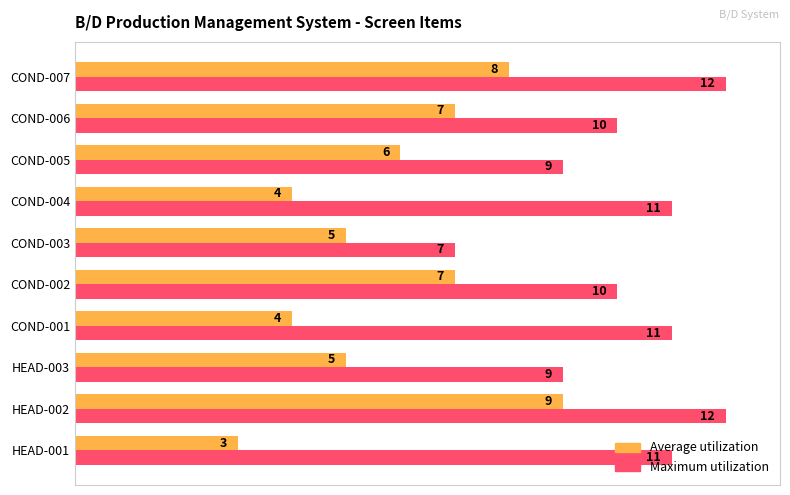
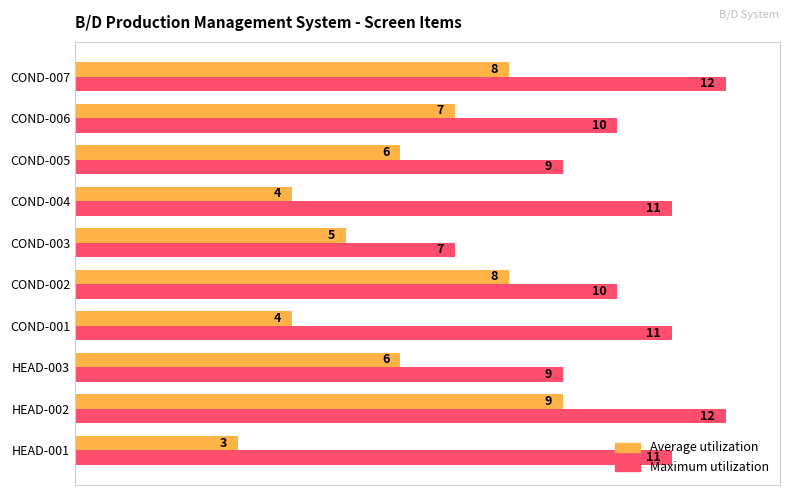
Average utilization, COND-002: 7 -> 8
Average utilization, HEAD-003: 5 -> 6
